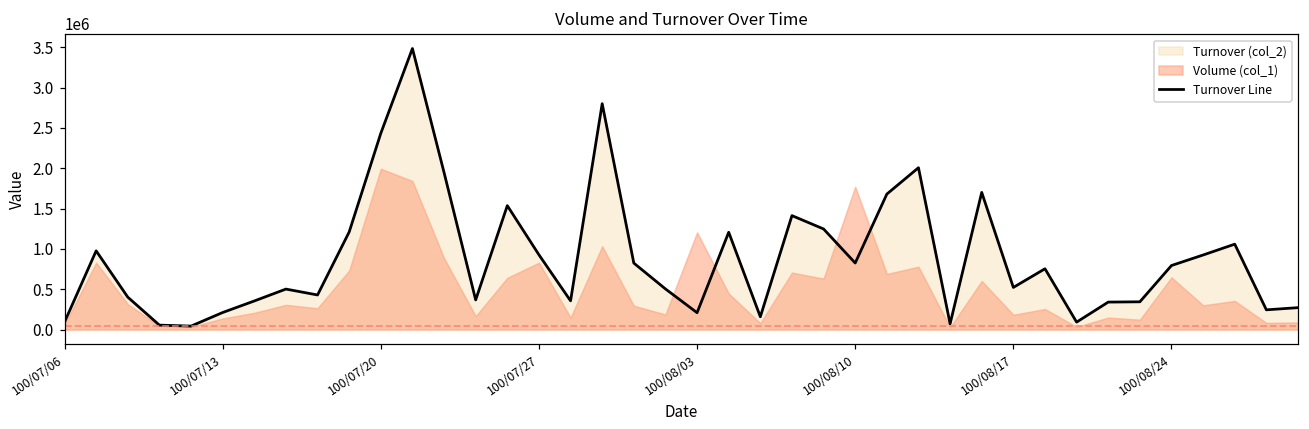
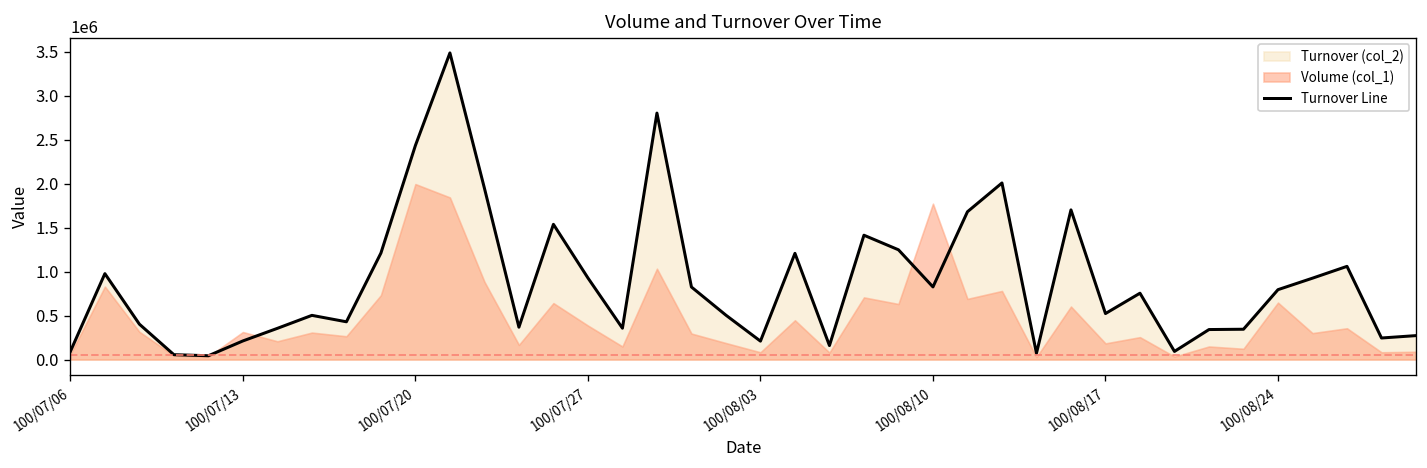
Volume (col_1), 100/07/13: 100000 -> 300000
Volume (col_1), 100/07/27: 800000 -> 400000
Volume (col_1), 100/08/03: 1200000 -> 100000
